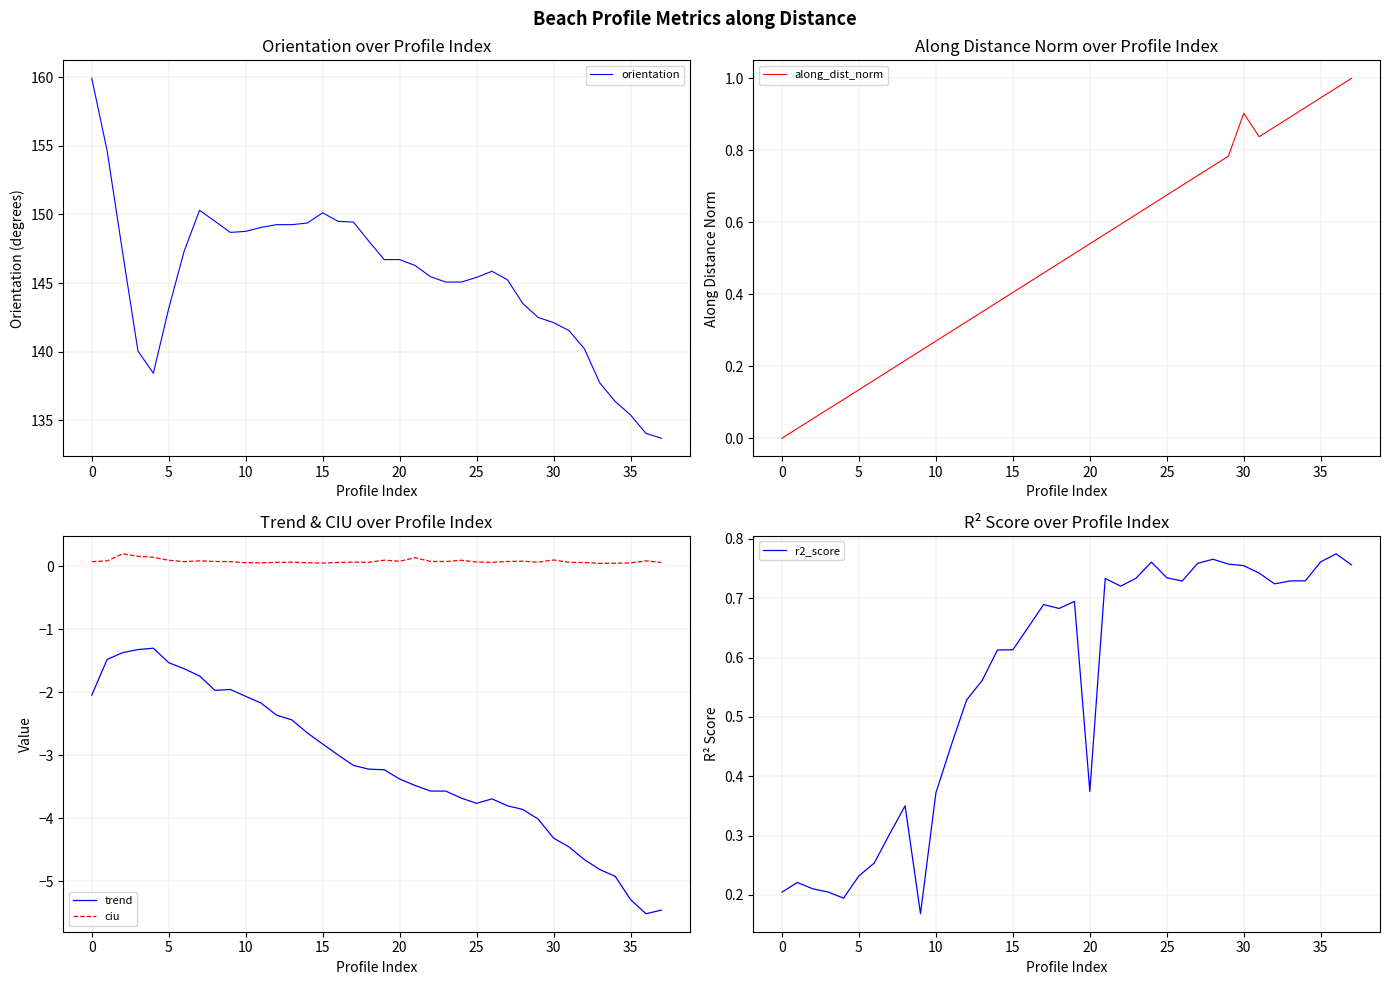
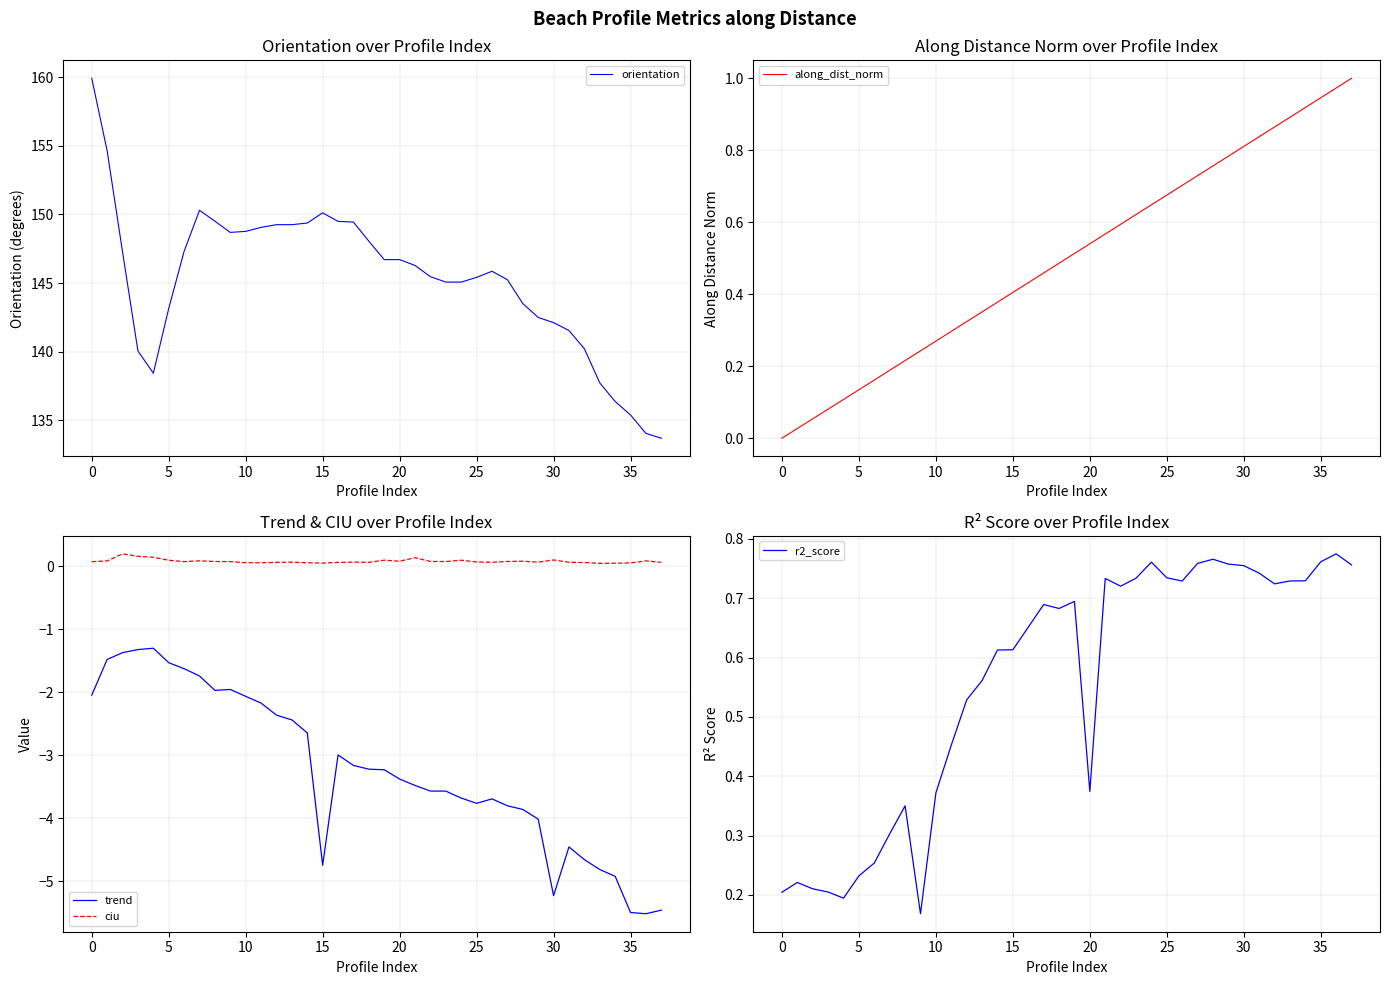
Along Distance Norm over Profile Index, 30: 0.90 -> 0.81
Trend & CIU over Profile Index, trend, 15: -2.8 -> -4.7
Trend & CIU over Profile Index, trend, 30: -4.3 -> -5.2
Trend & CIU over Profile Index, trend, 35: -5.3 -> -5.5
